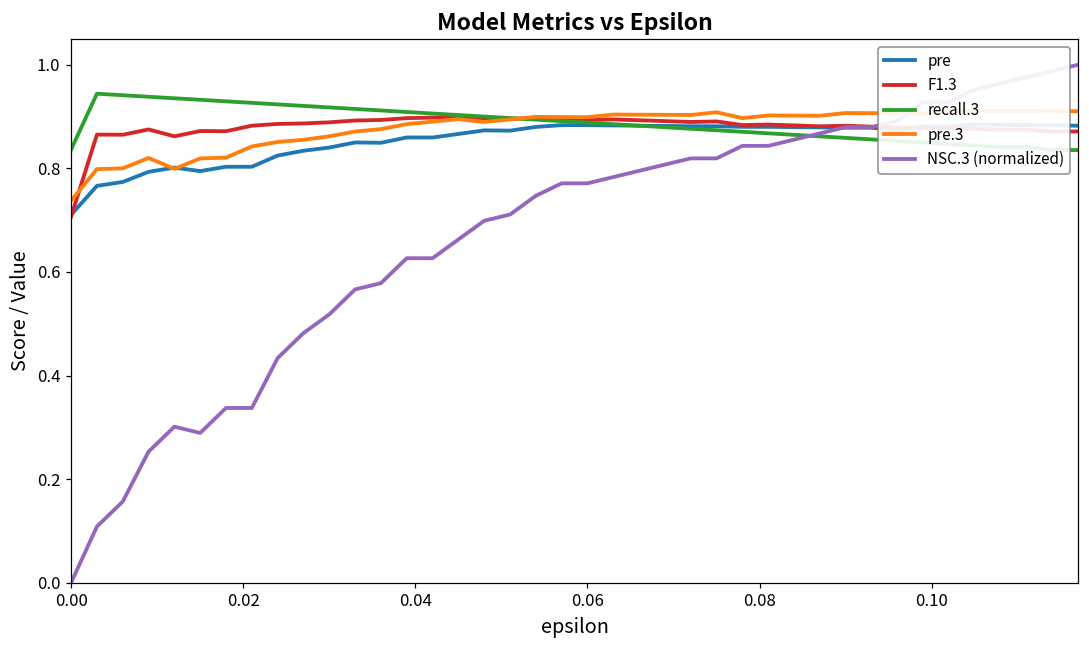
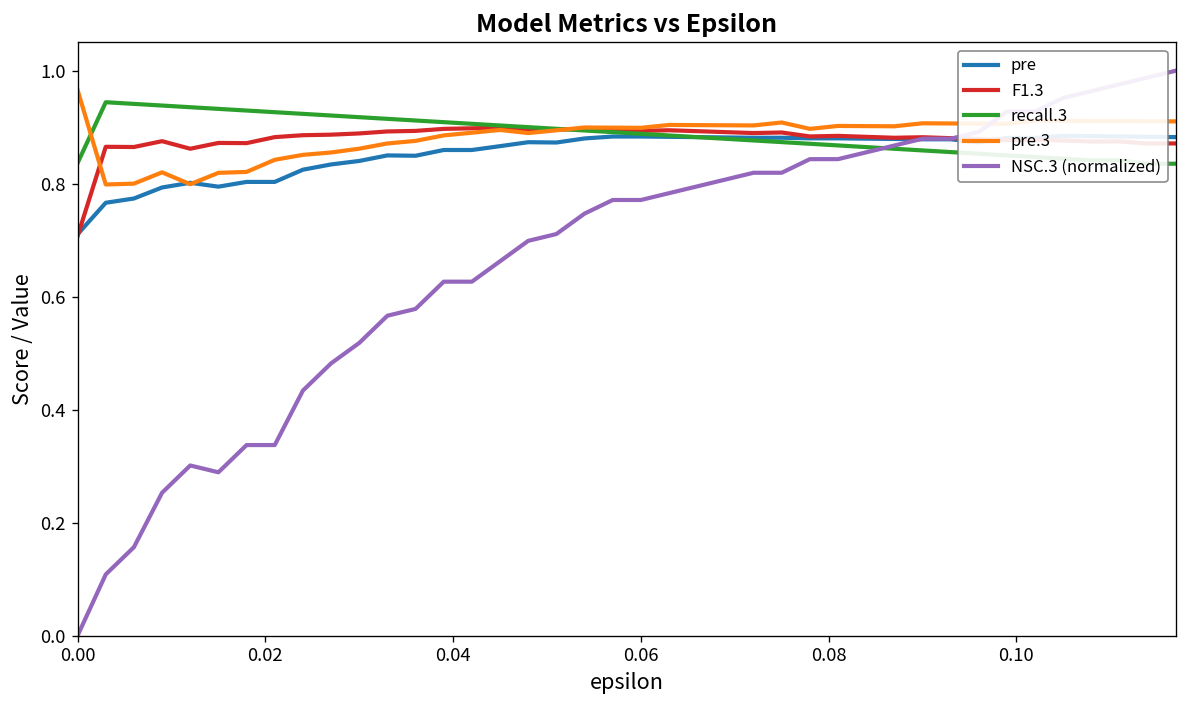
pre.3, 0.00: 0.74 -> 0.97
